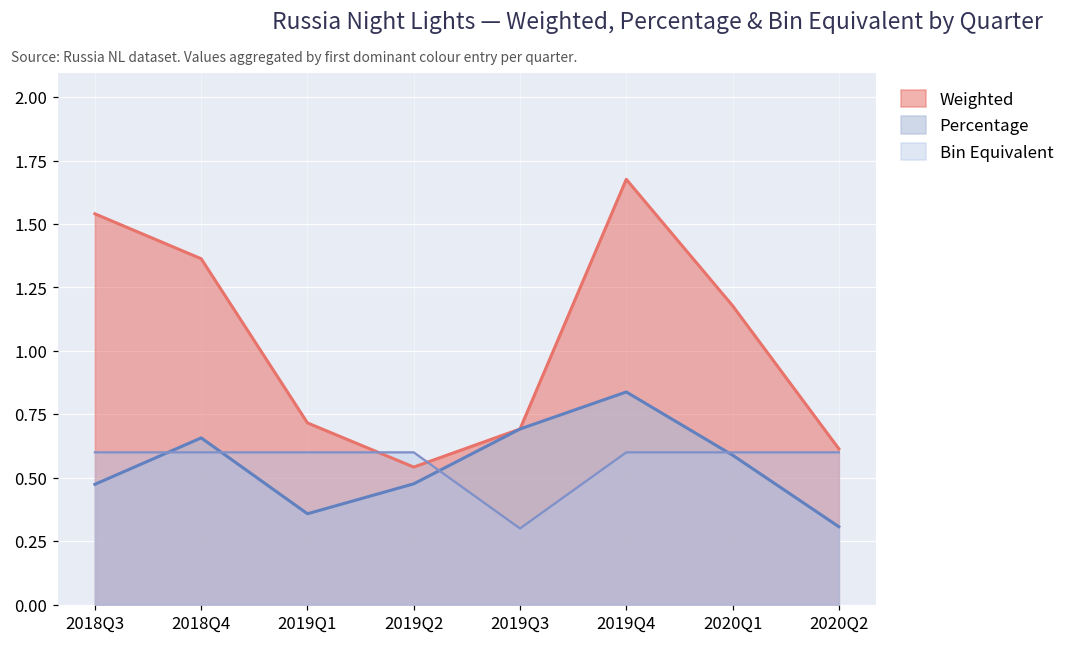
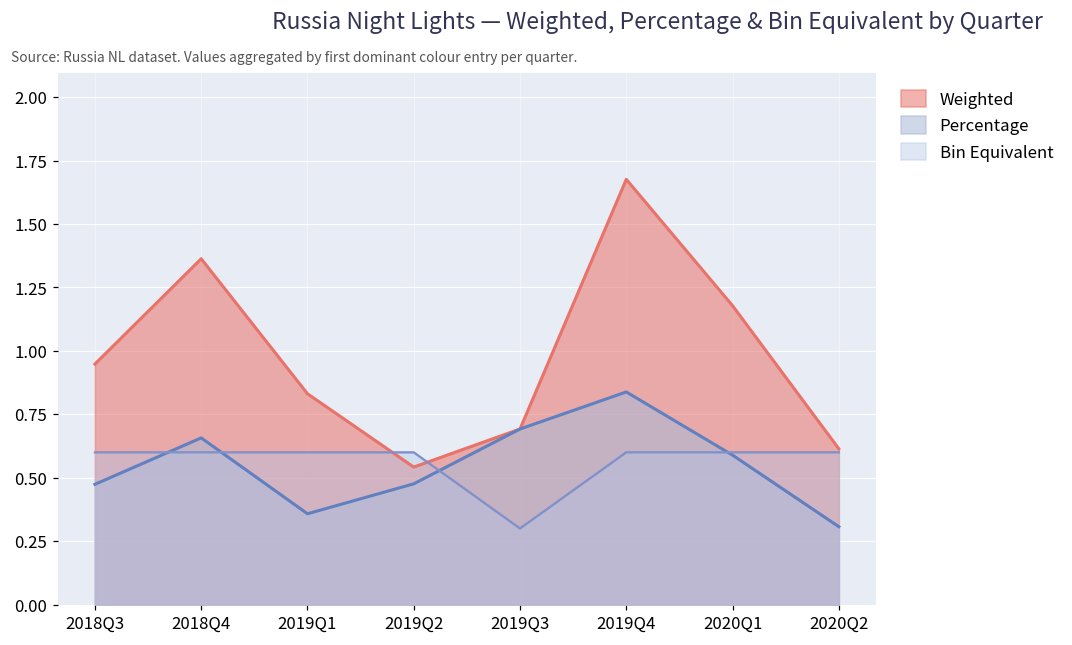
Weighted, 2018Q3: 1.54 -> 0.95
Weighted, 2019Q1: 0.72 -> 0.83
